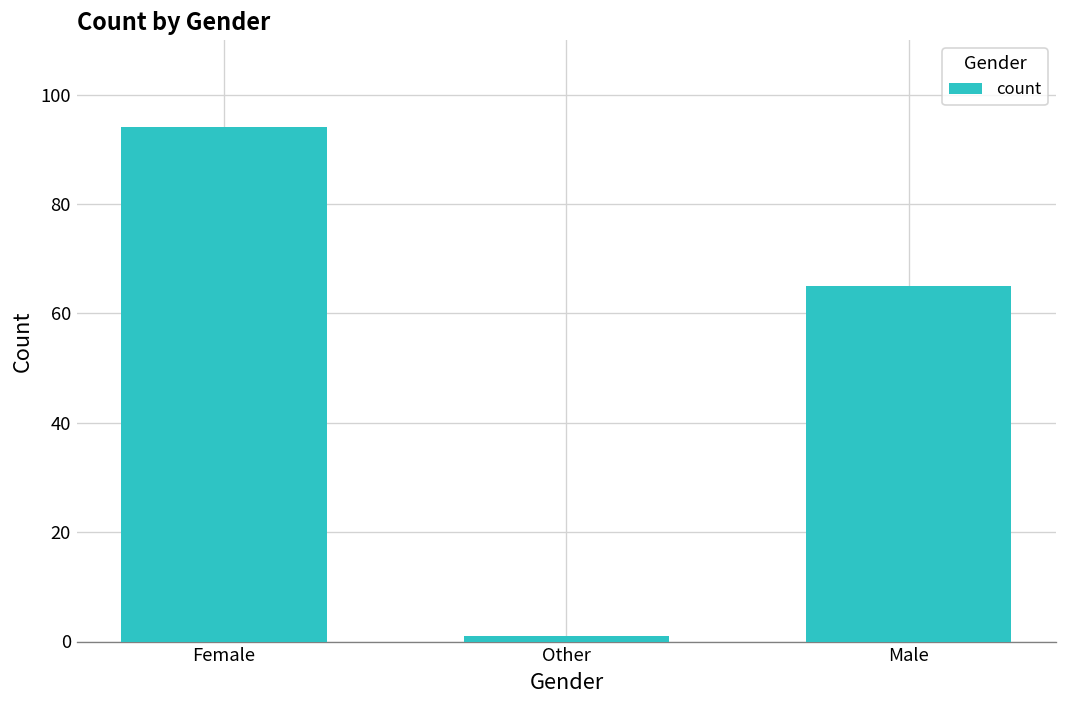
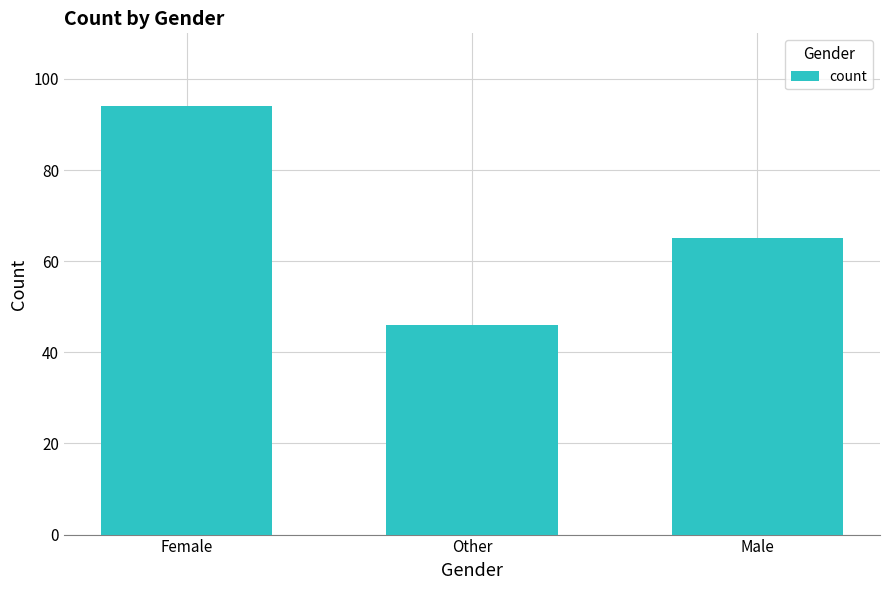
Other: 1 -> 46
